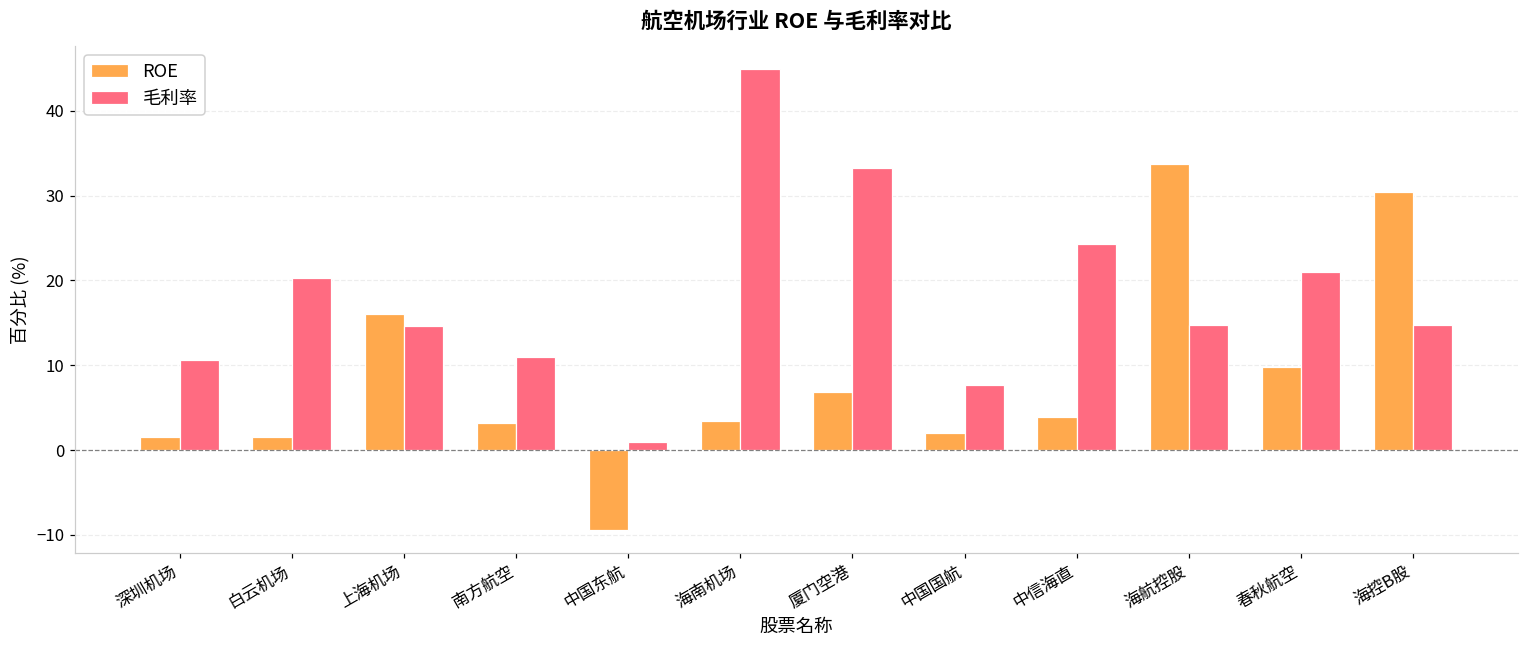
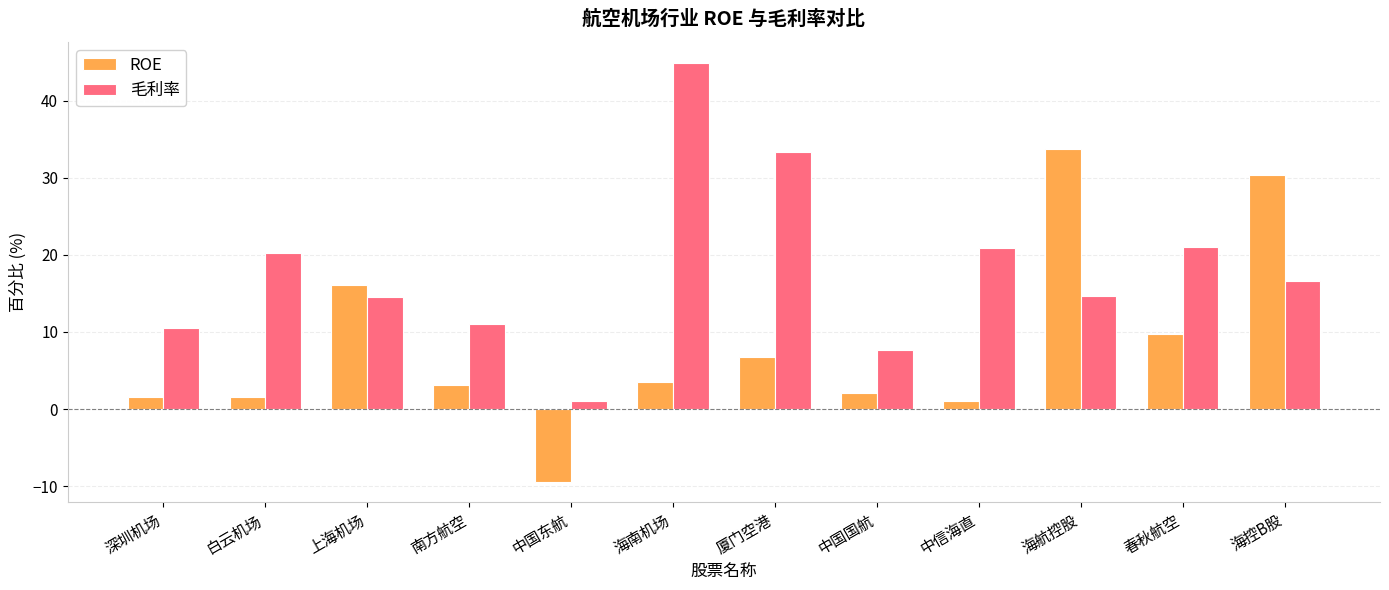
ROE, 中信海直: 4 -> 1
毛利率, 中信海直: 24 -> 21
毛利率, 海控B股: 15 -> 17
